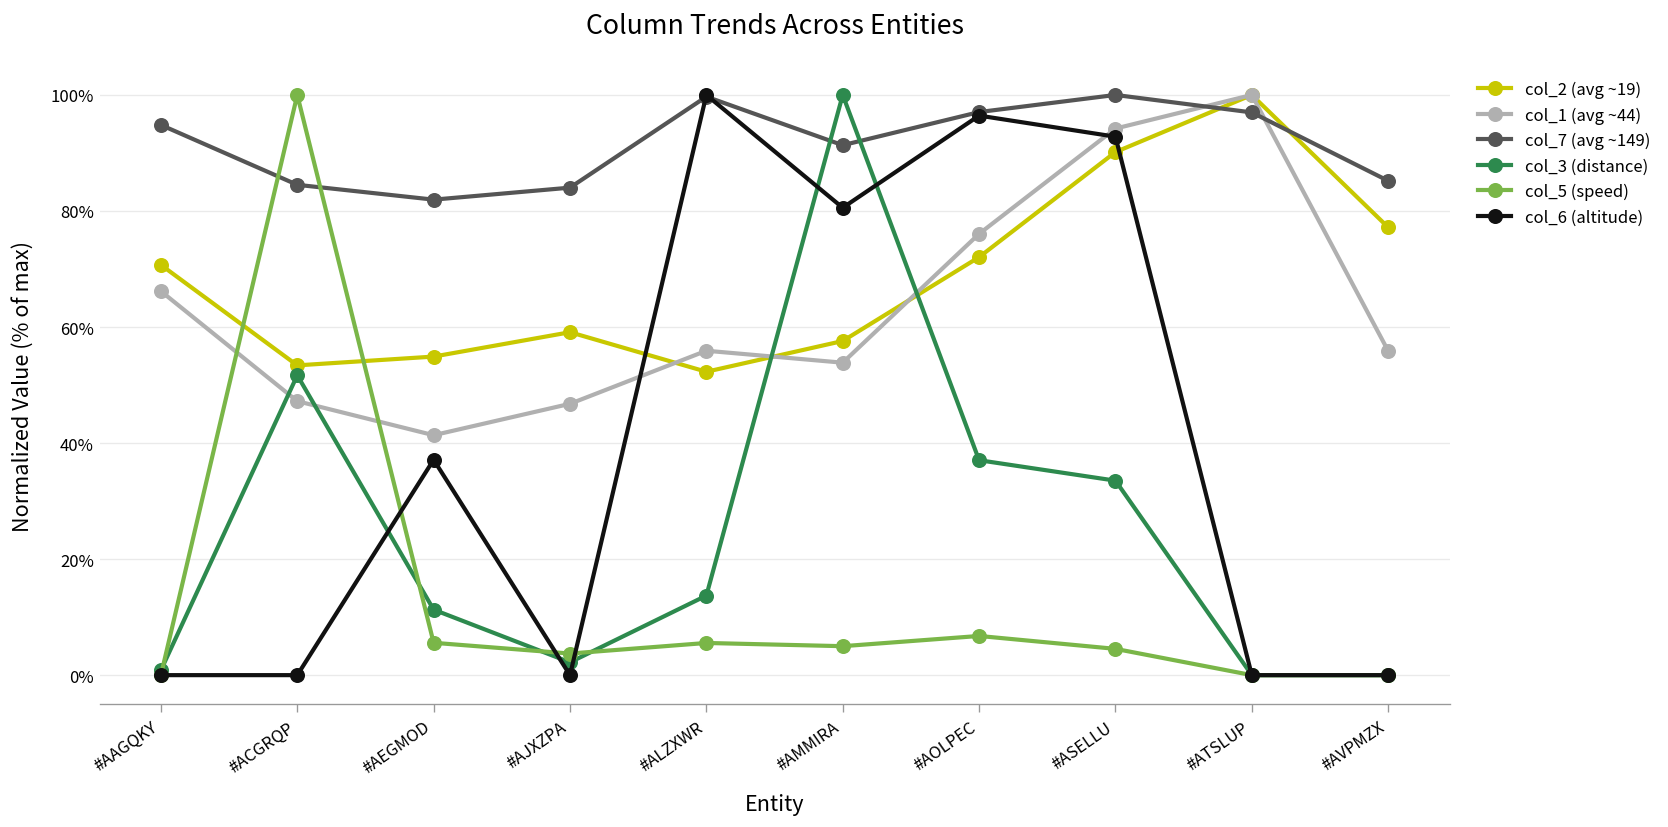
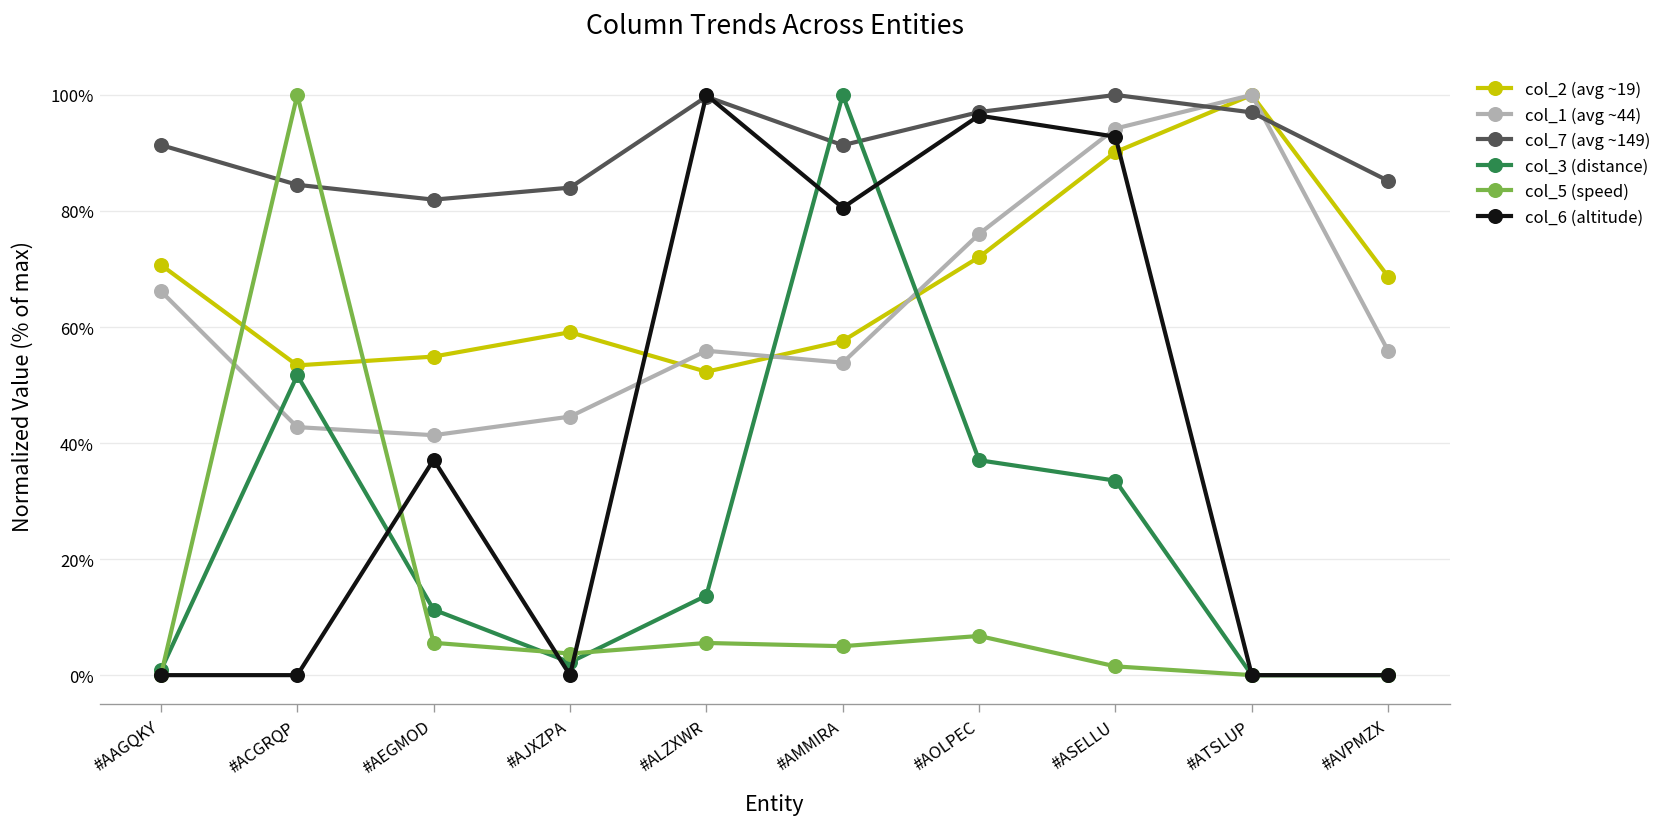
col_7 (avg ~149), #AAGQKY: 95% -> 91%
col_1 (avg ~44), #ACGRQP: 47% -> 43%
col_1 (avg ~44), #AJXZPA: 47% -> 45%
col_5 (speed), #ASELLU: 5% -> 2%
col_2 (avg ~19), #AVPMZX: 77% -> 69%
